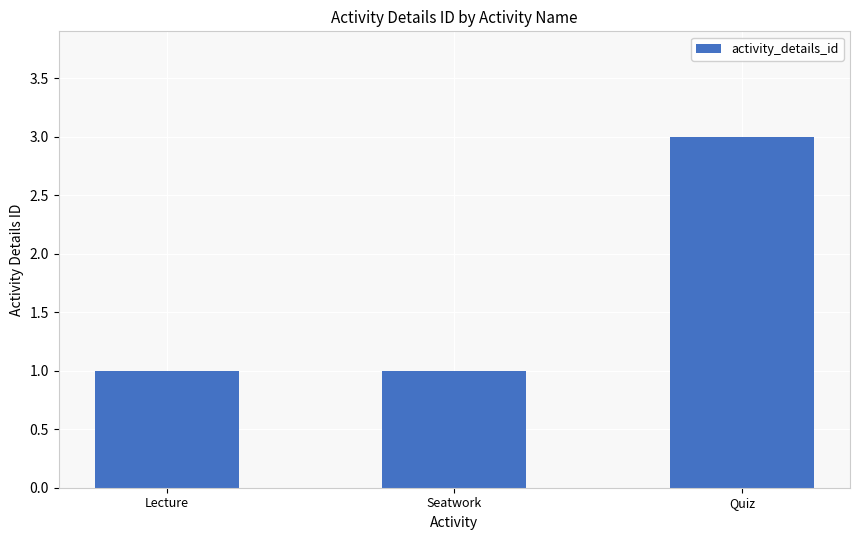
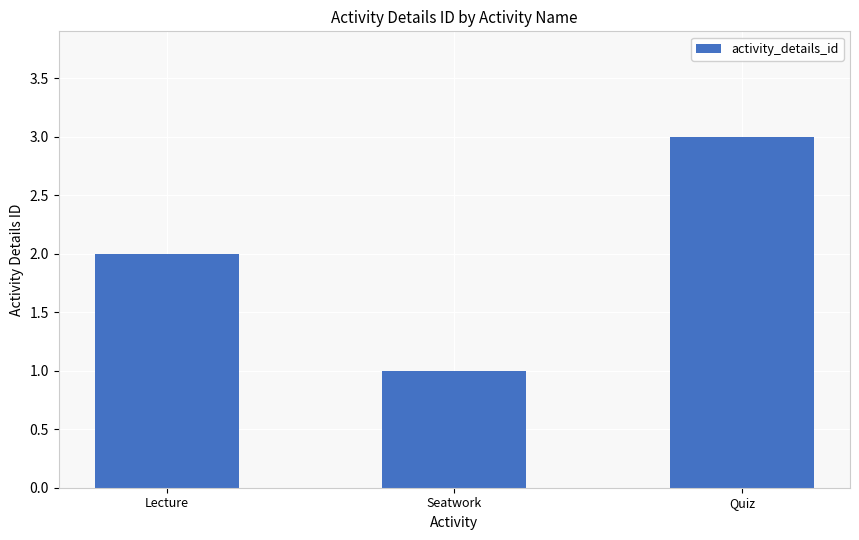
Lecture: 1 -> 2
